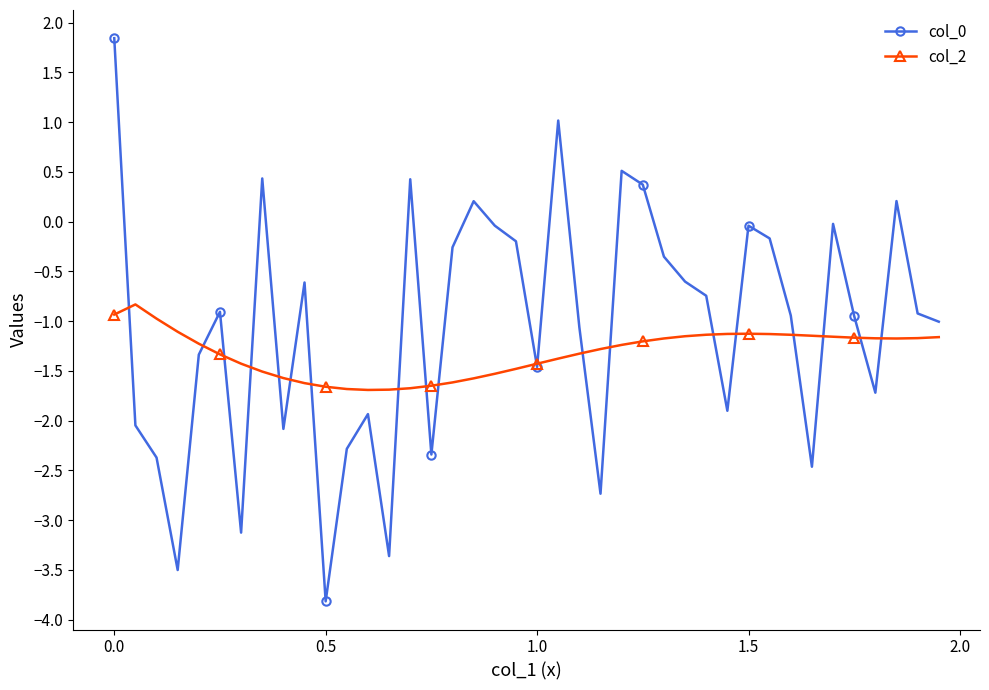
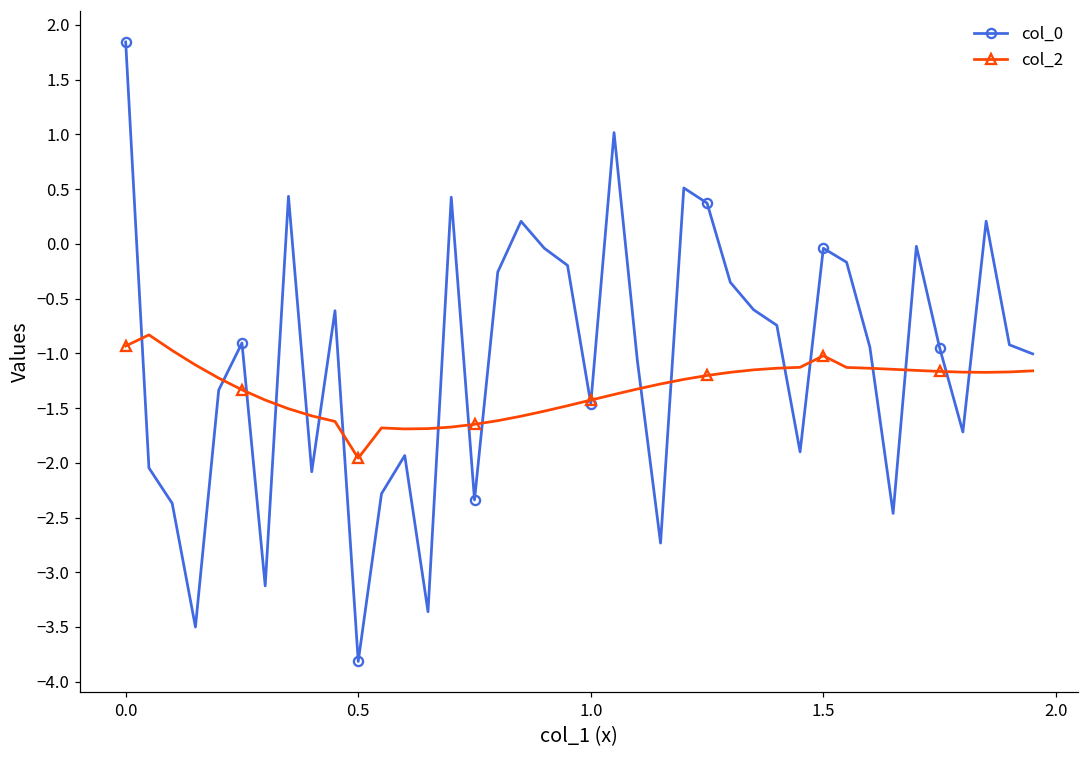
col_2, 0.5: -1.7 -> -2.0
col_2, 1.5: -1.1 -> -1.0
